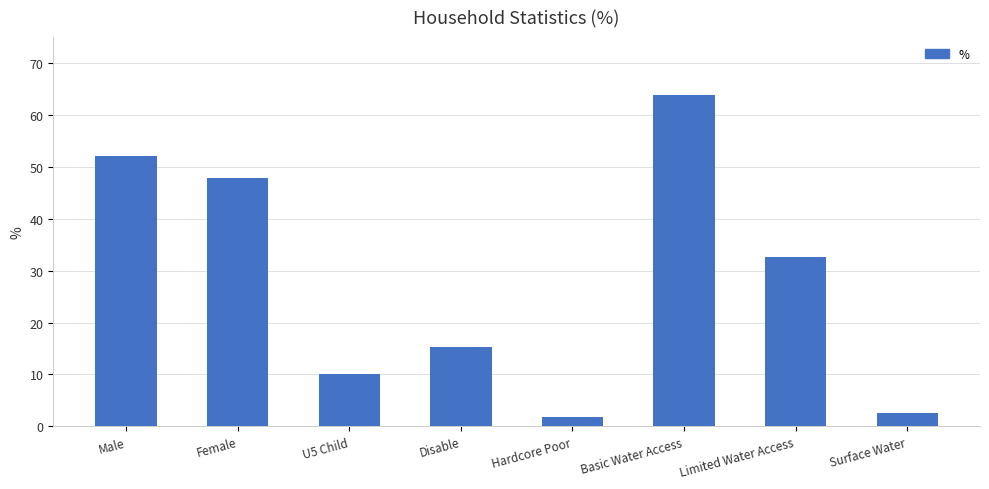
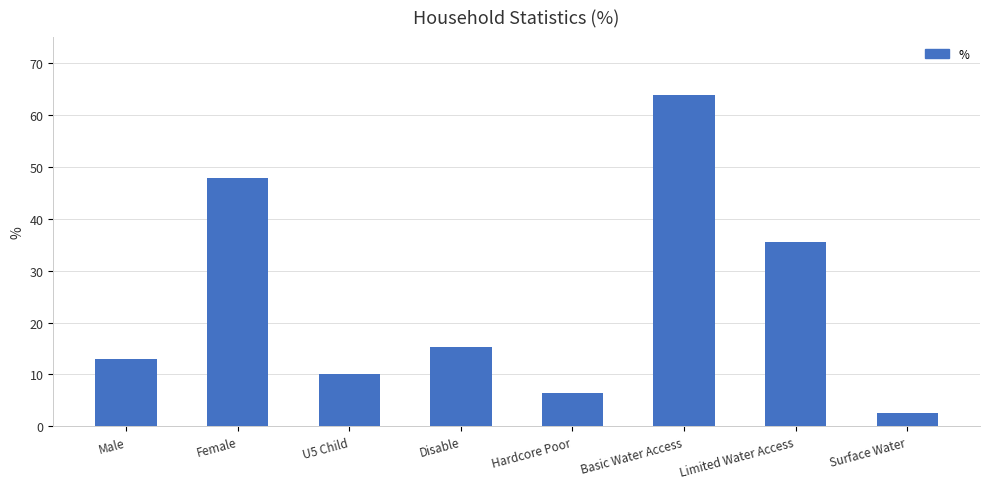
Male: 52 -> 13
Hardcore Poor: 2 -> 6
Limited Water Access: 33 -> 36
